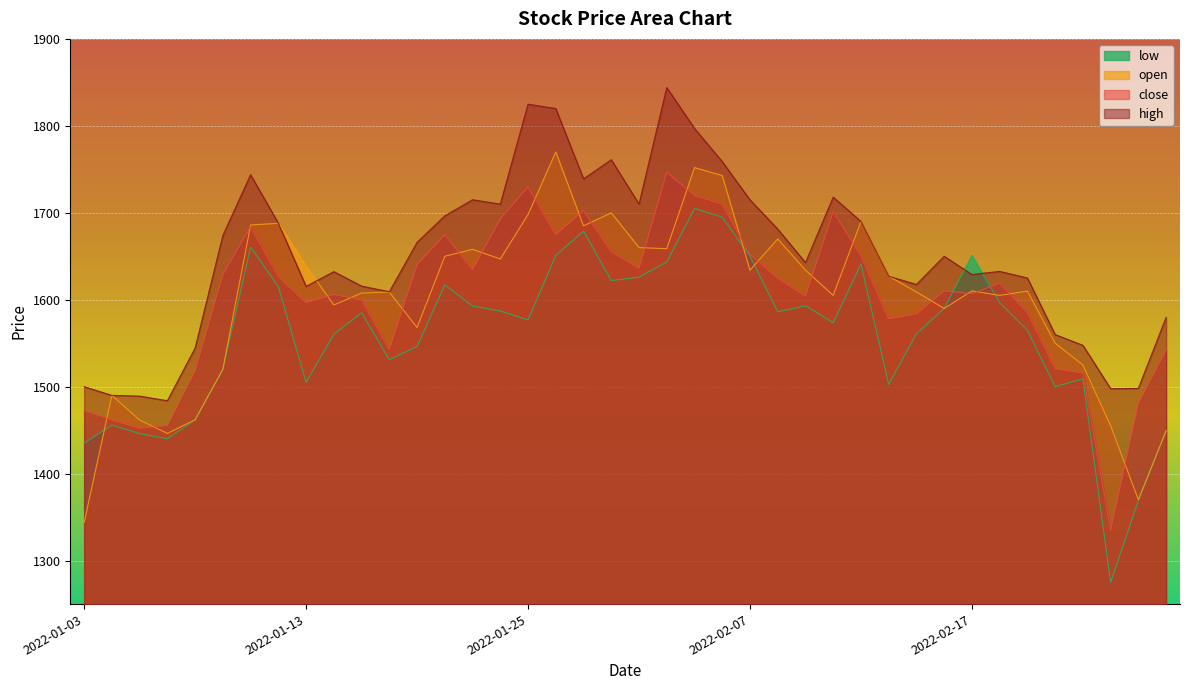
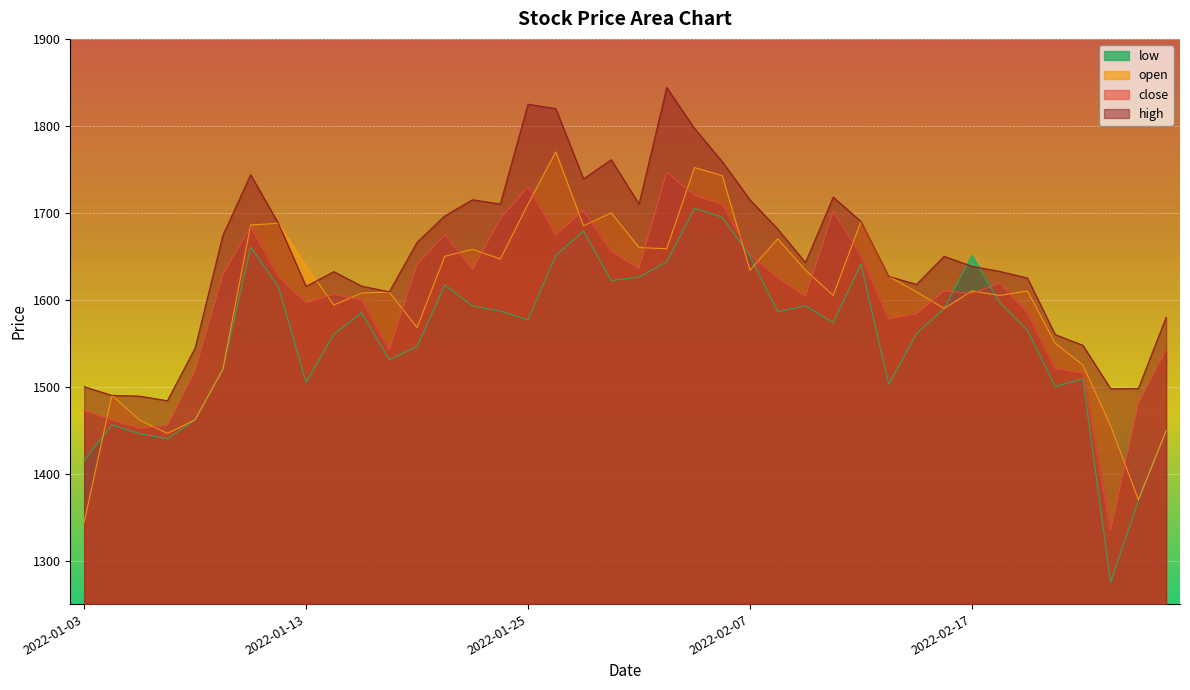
low, 2022-01-03: 1440 -> 1420
open, 2022-01-25: 1700 -> 1710
high, 2022-02-17: 1630 -> 1640
